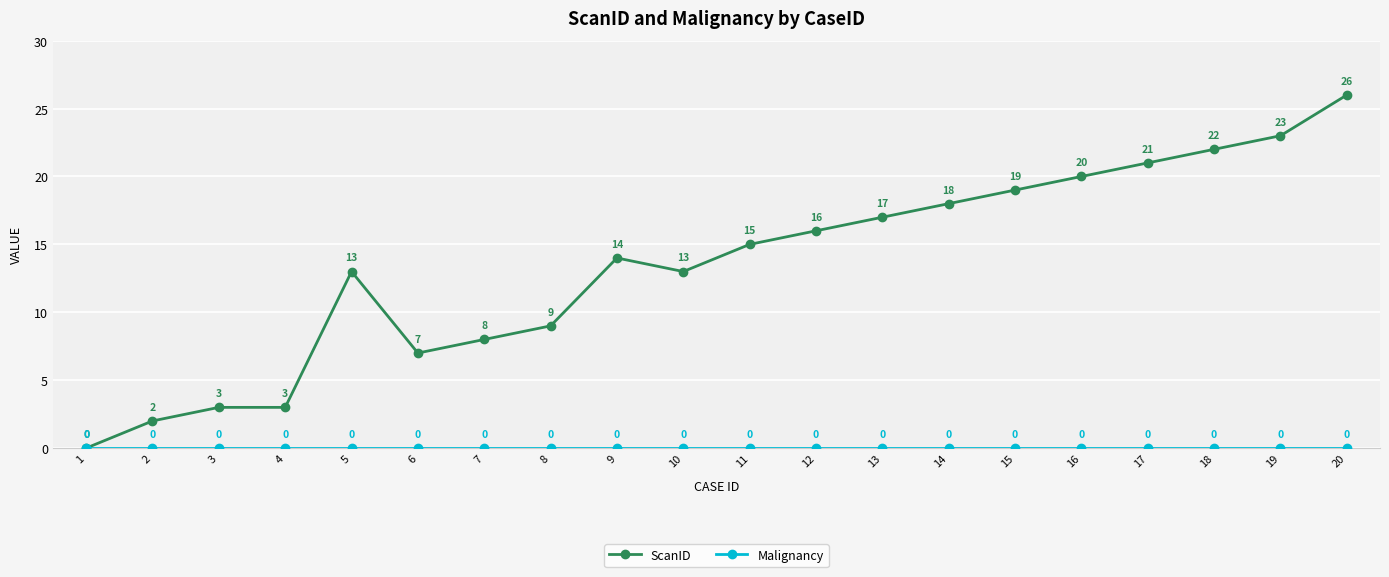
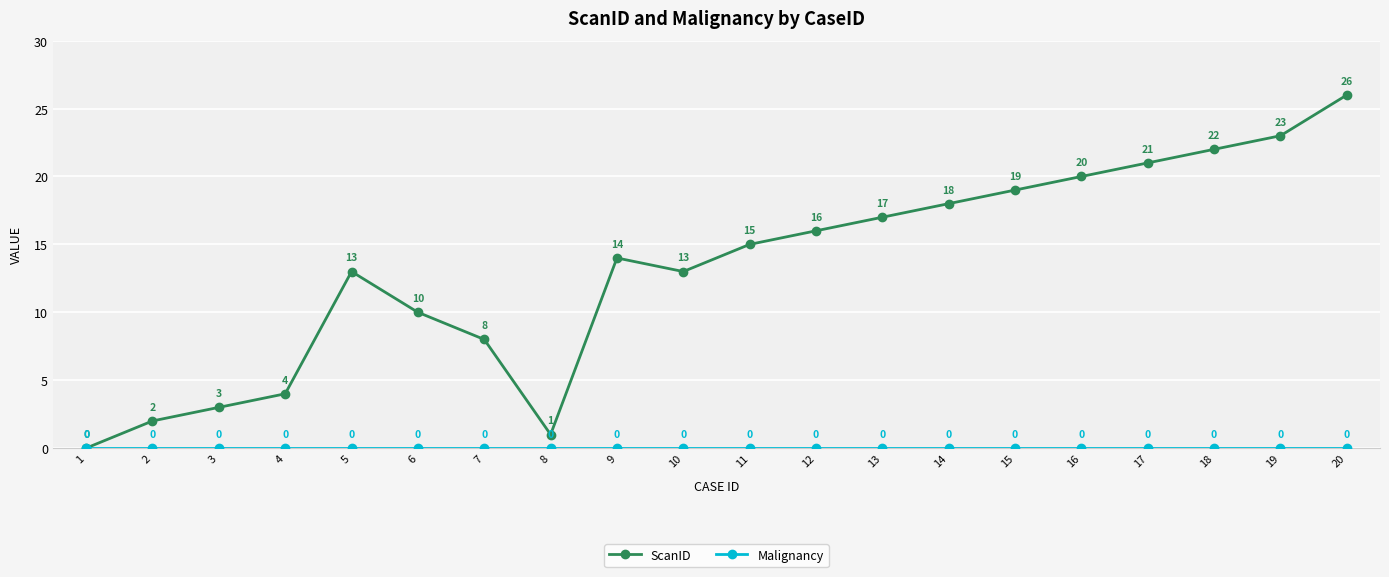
ScanID, 4: 3 -> 4
ScanID, 6: 7 -> 10
ScanID, 8: 9 -> 1
